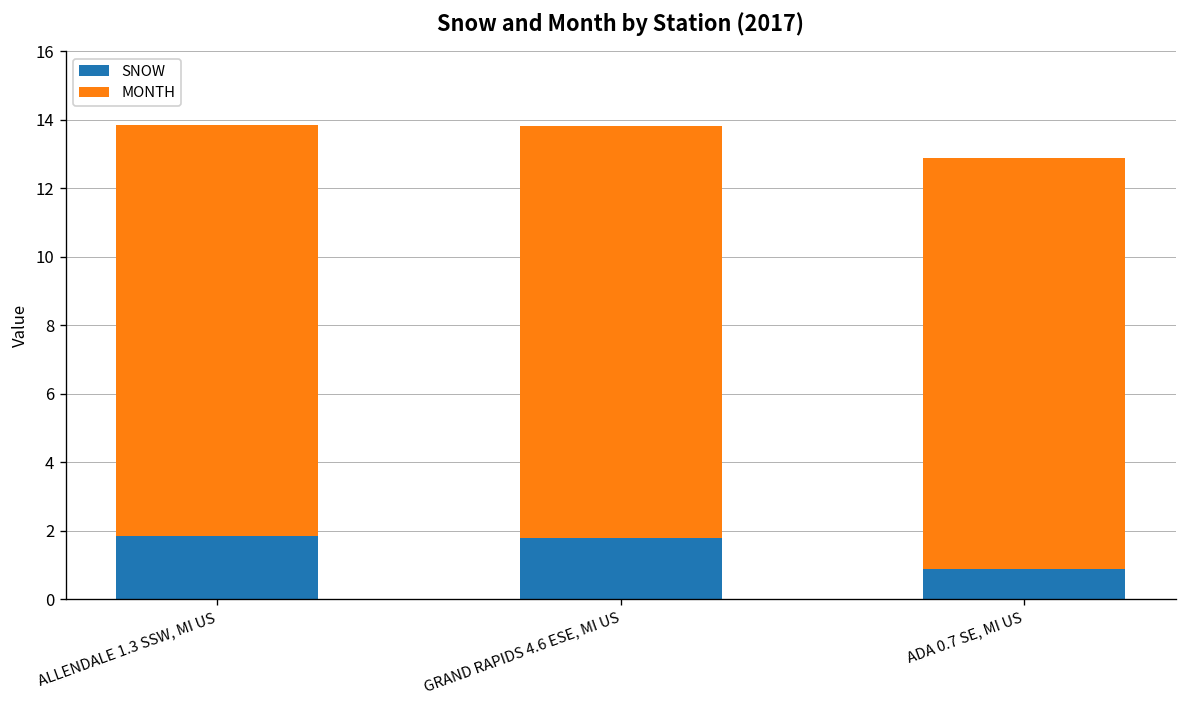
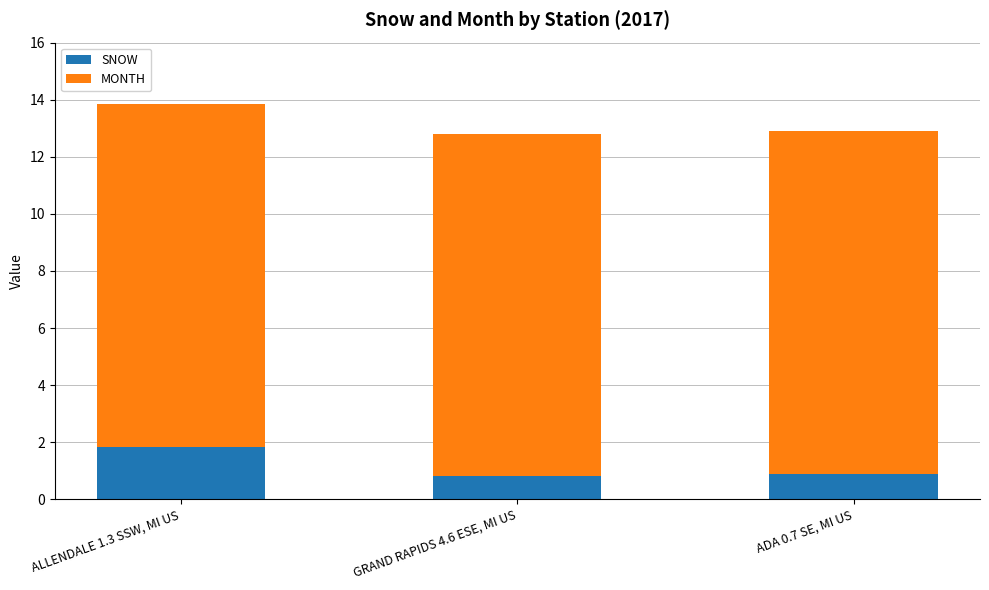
SNOW, GRAND RAPIDS 4.6 ESE, MI US: 1.8 -> 0.8
